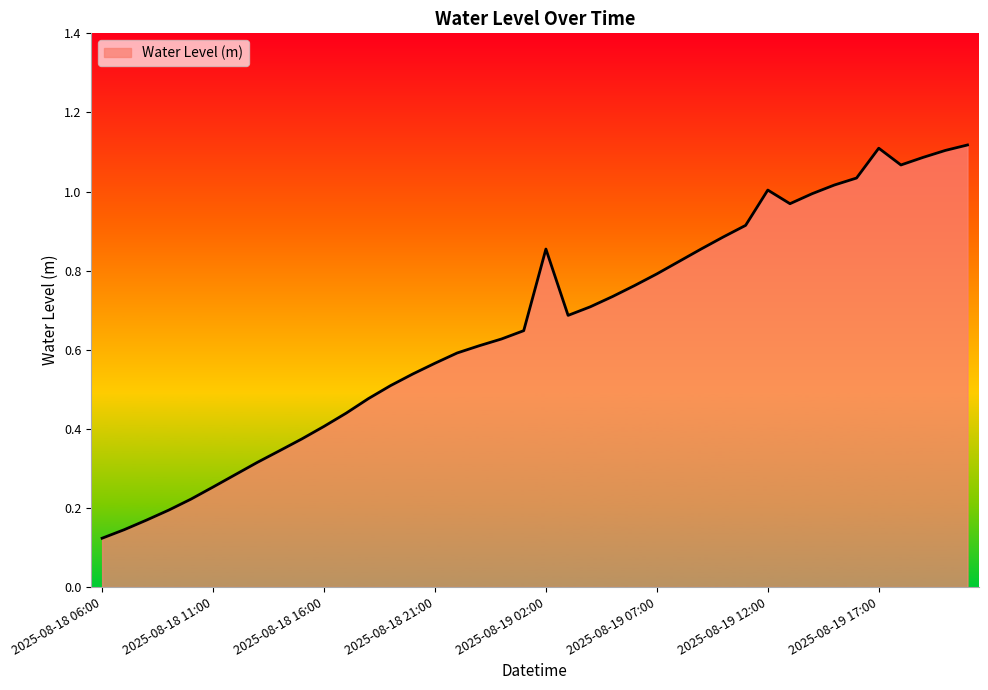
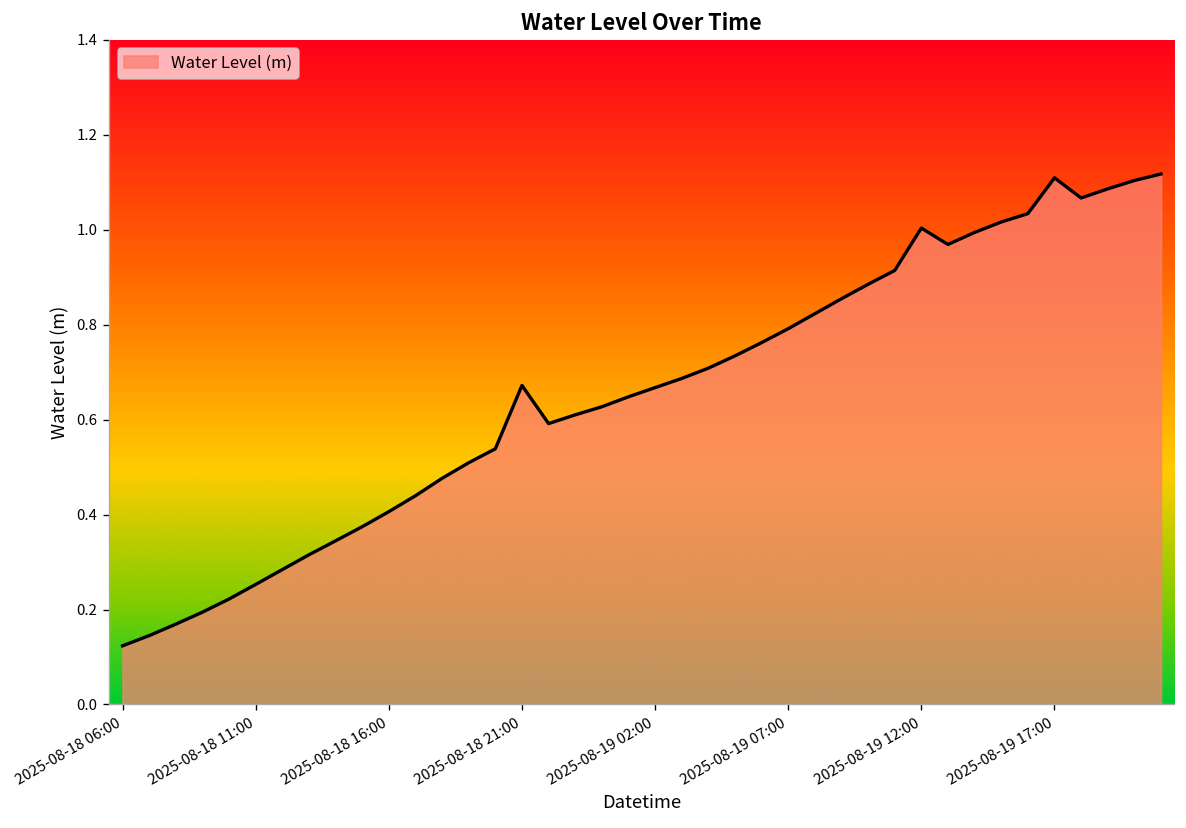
2025-08-18 21:00: 0.57 -> 0.67
2025-08-19 02:00: 0.85 -> 0.67
